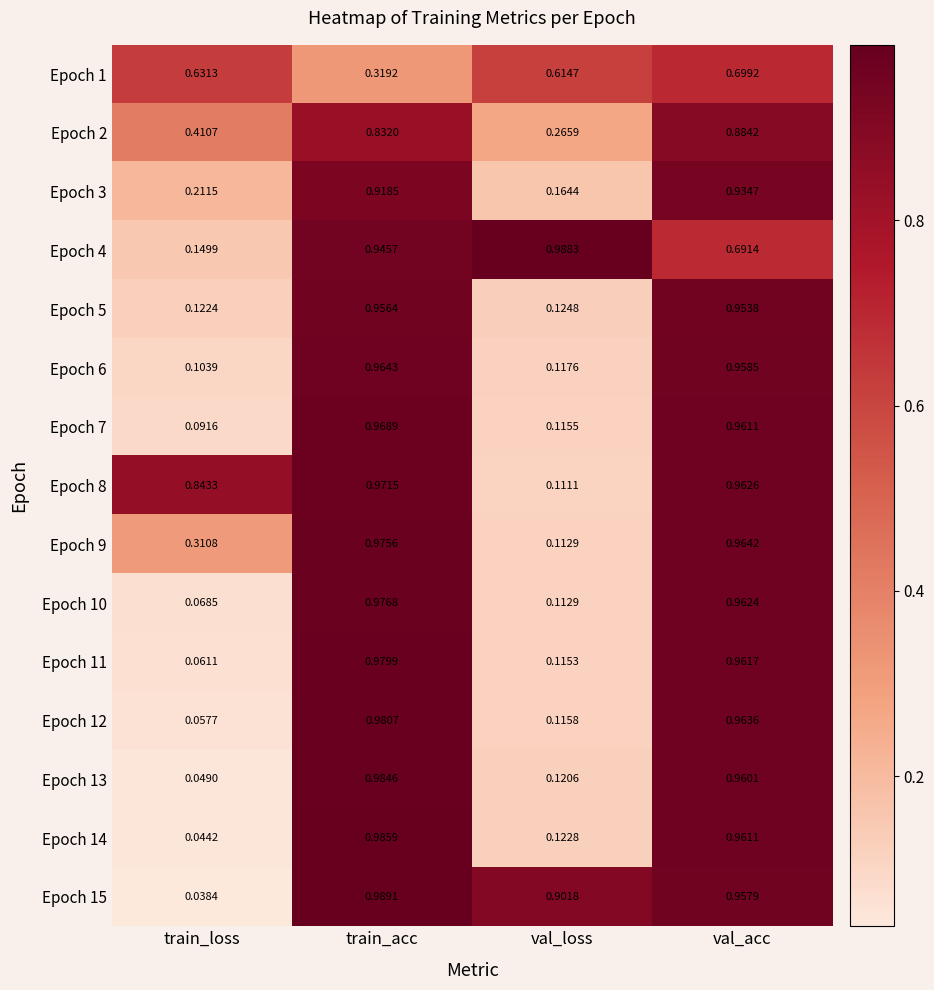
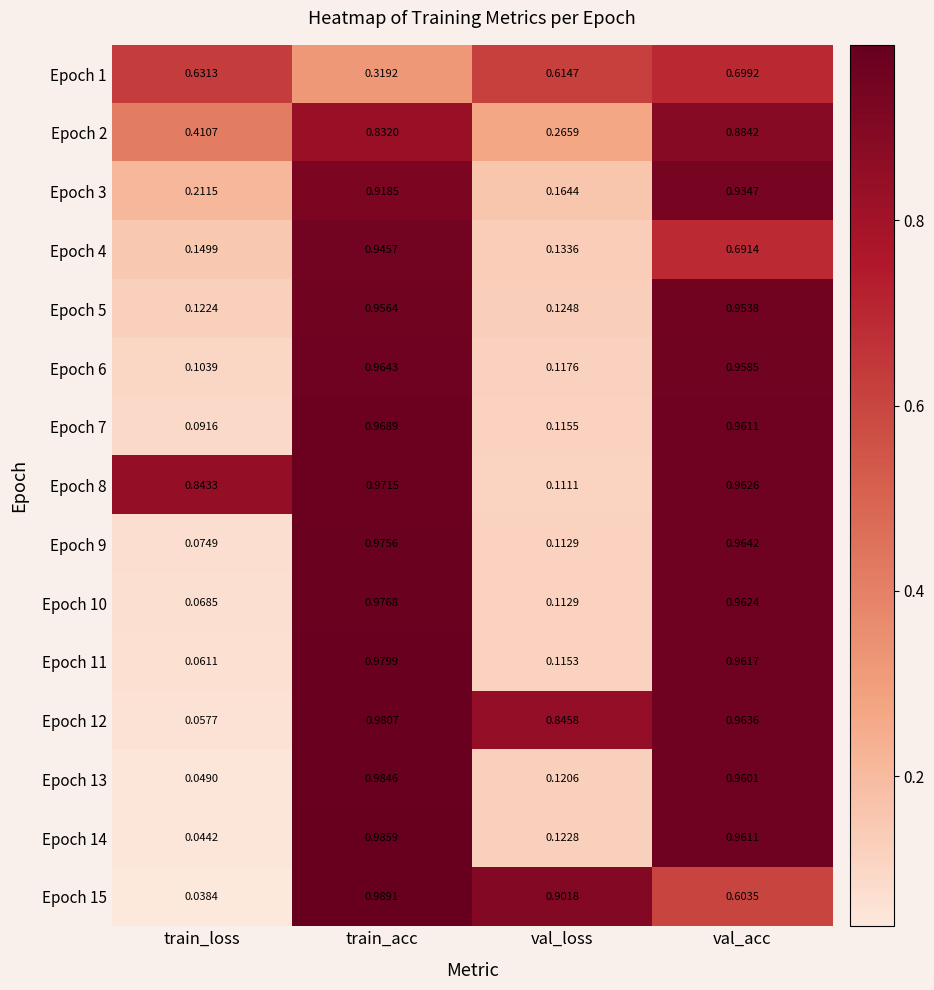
Epoch 4, val_loss: 0.9883 -> 0.1336
Epoch 9, train_loss: 0.3108 -> 0.0749
Epoch 12, val_loss: 0.1158 -> 0.8458
Epoch 15, val_acc: 0.9579 -> 0.6035
